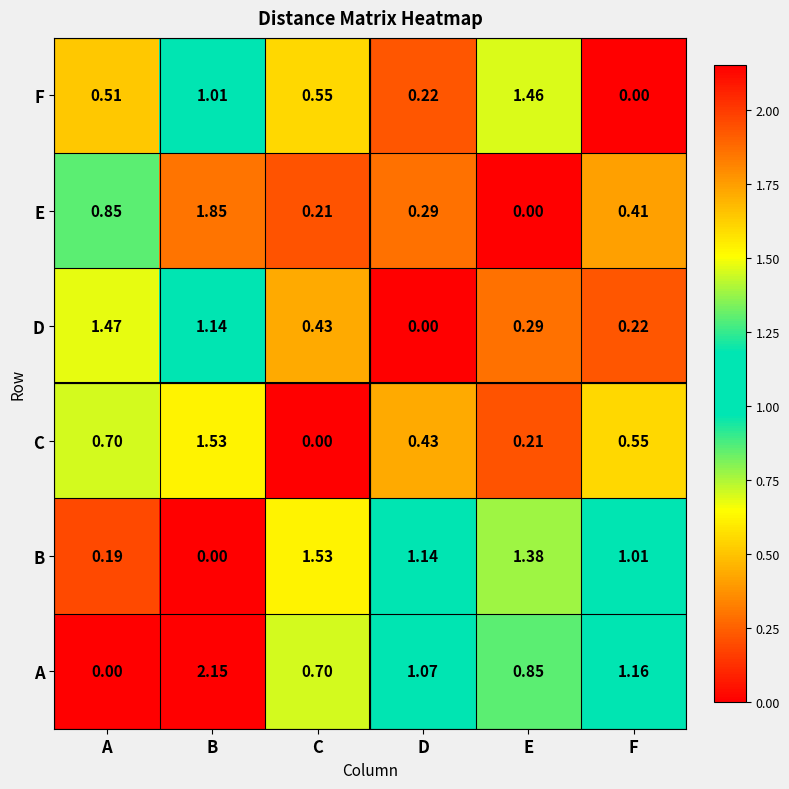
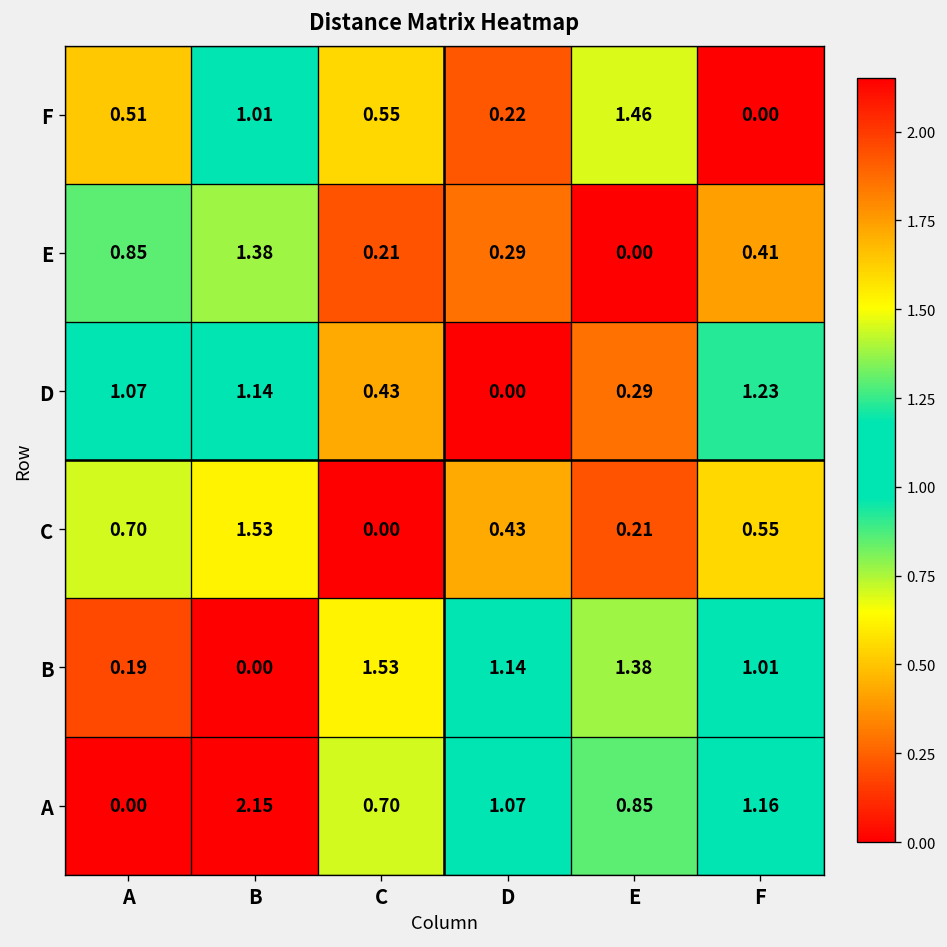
E, B: 1.85 -> 1.38
D, A: 1.47 -> 1.07
D, F: 0.22 -> 1.23
